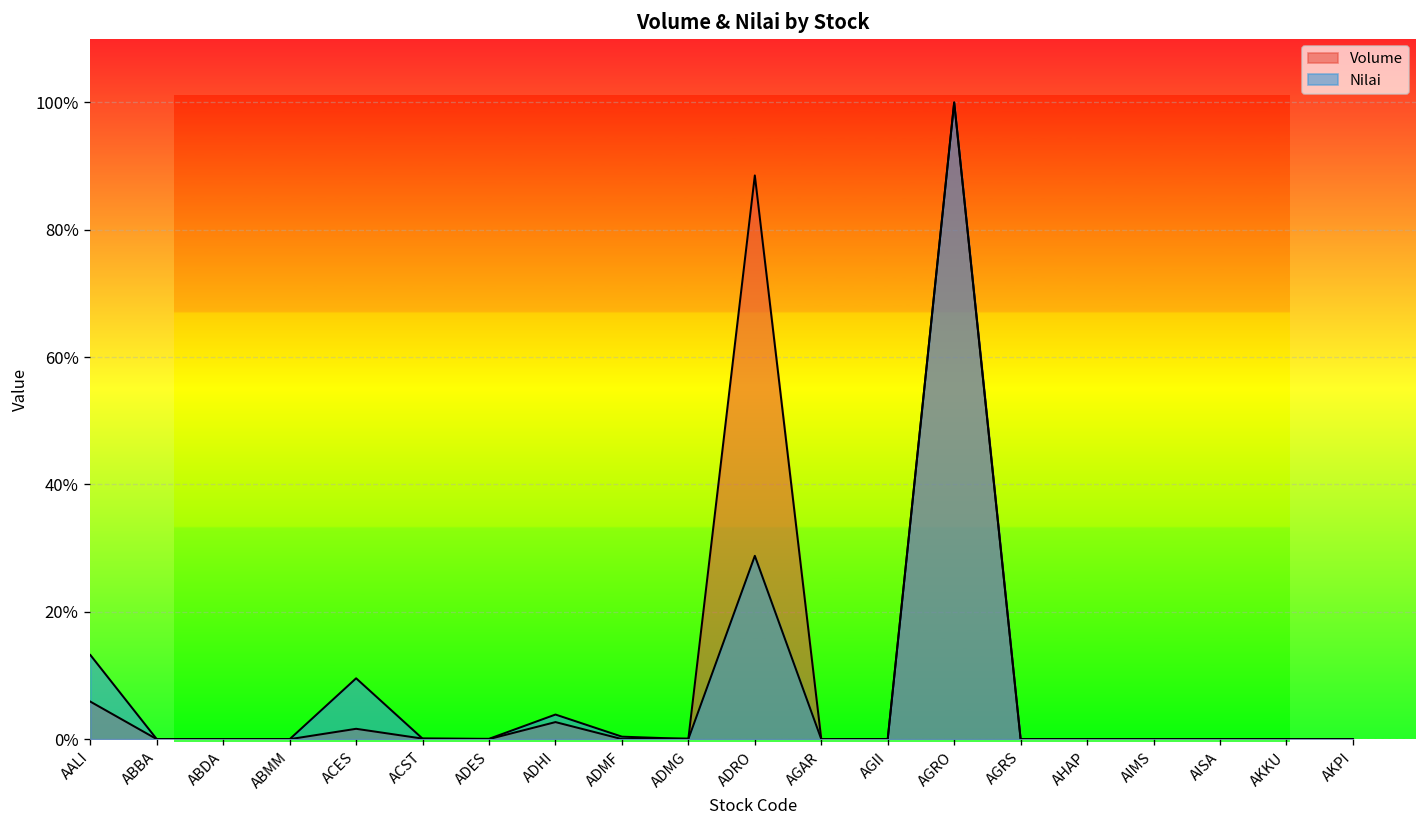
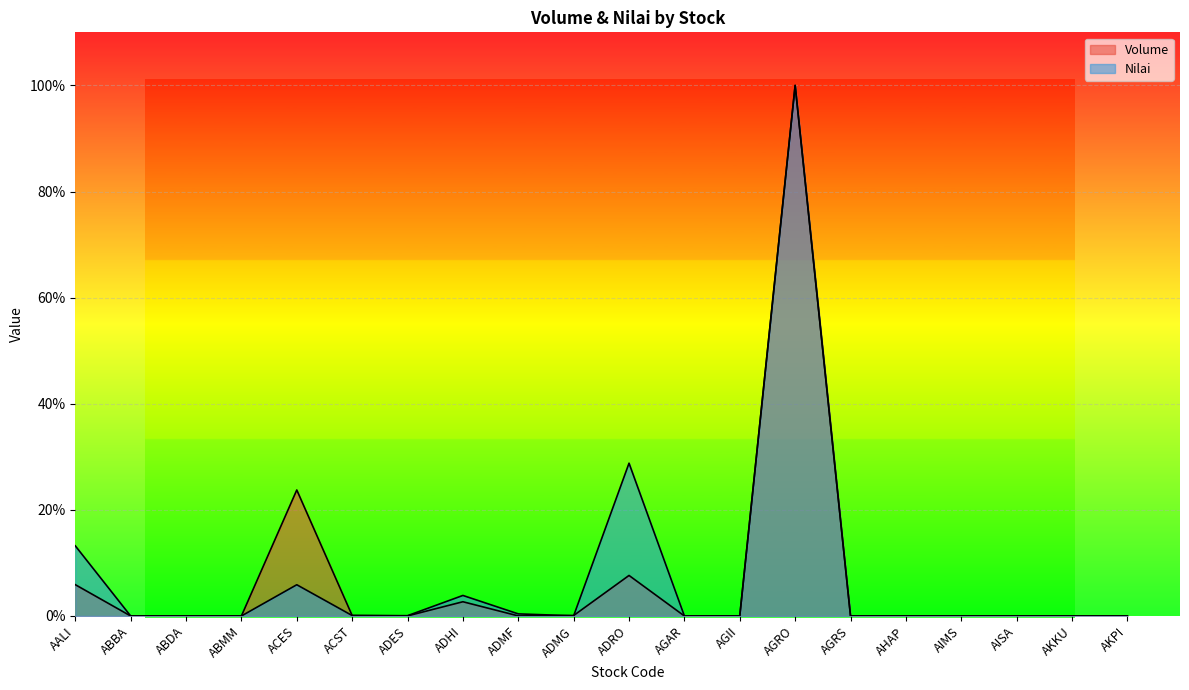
Volume, ACES: 2% -> 24%
Nilai, ACES: 10% -> 6%
Volume, ADRO: 89% -> 8%
